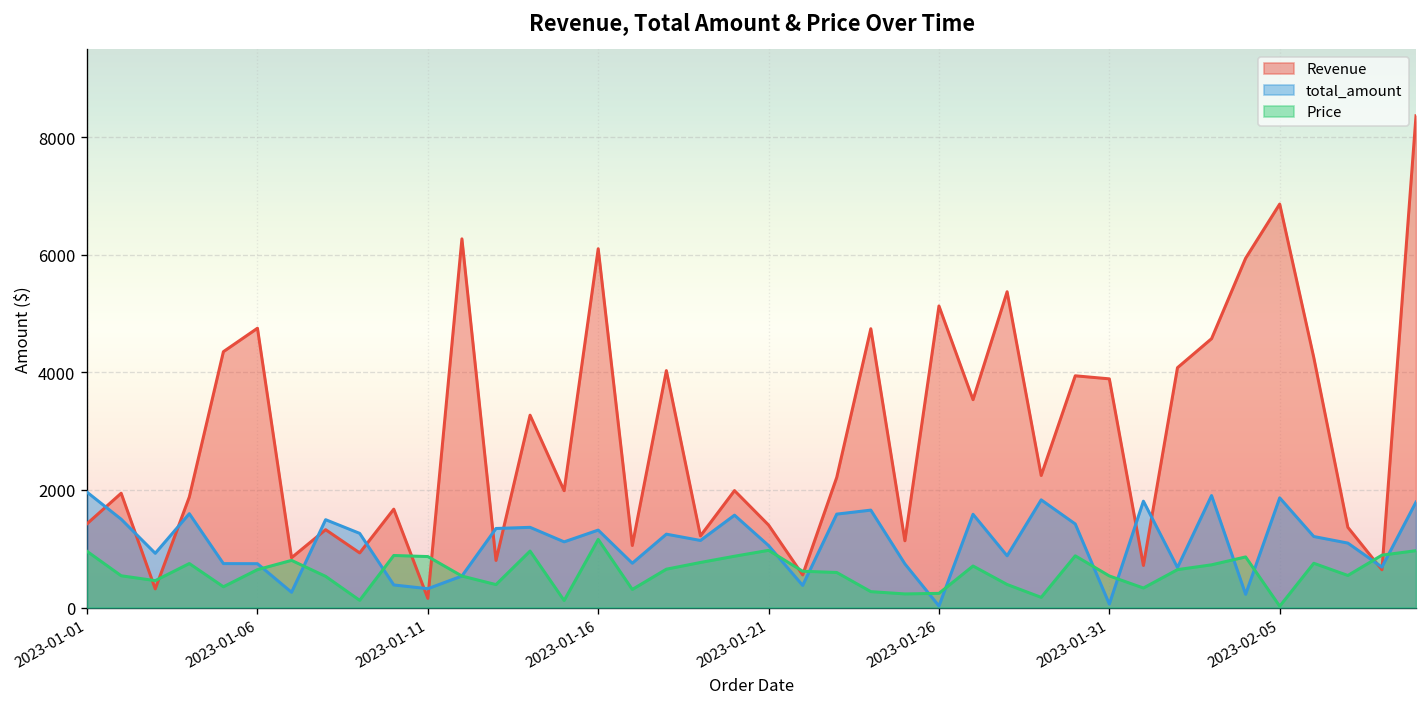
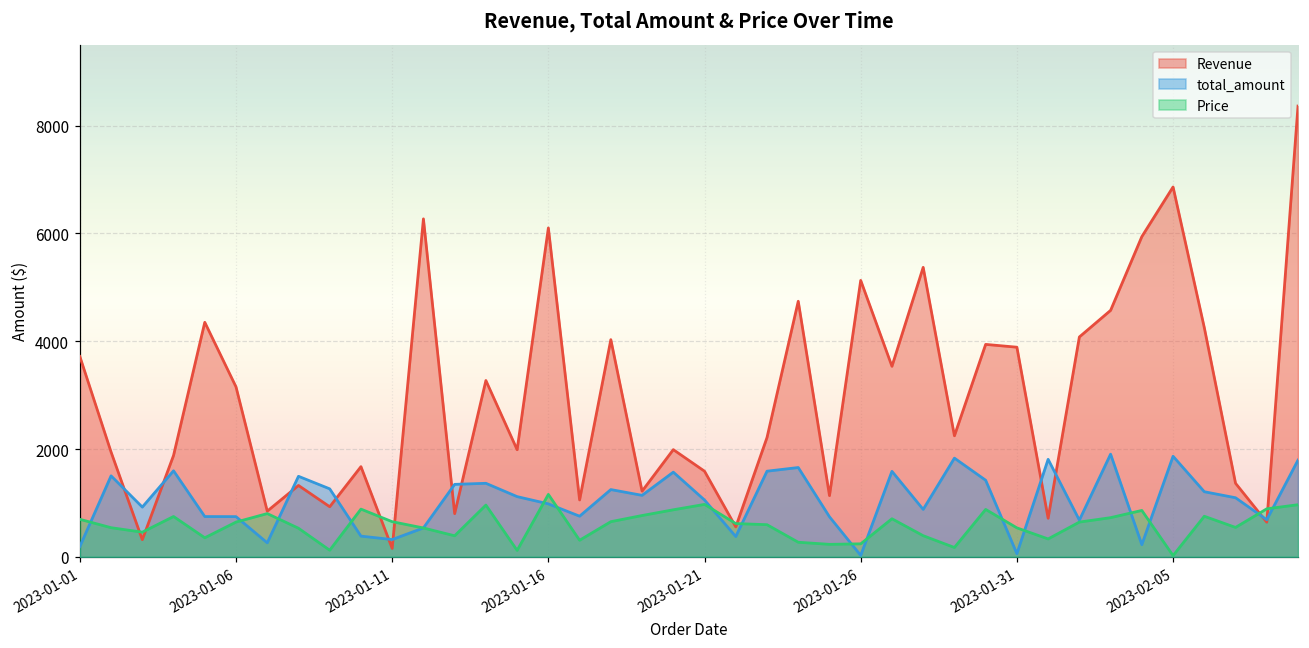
Revenue, 2023-01-01: 1400 -> 3700
total_amount, 2023-01-01: 2000 -> 200
Price, 2023-01-01: 1000 -> 700
Revenue, 2023-01-06: 4800 -> 3200
Price, 2023-01-11: 900 -> 700
total_amount, 2023-01-16: 1300 -> 1000
Revenue, 2023-01-21: 1400 -> 1600
